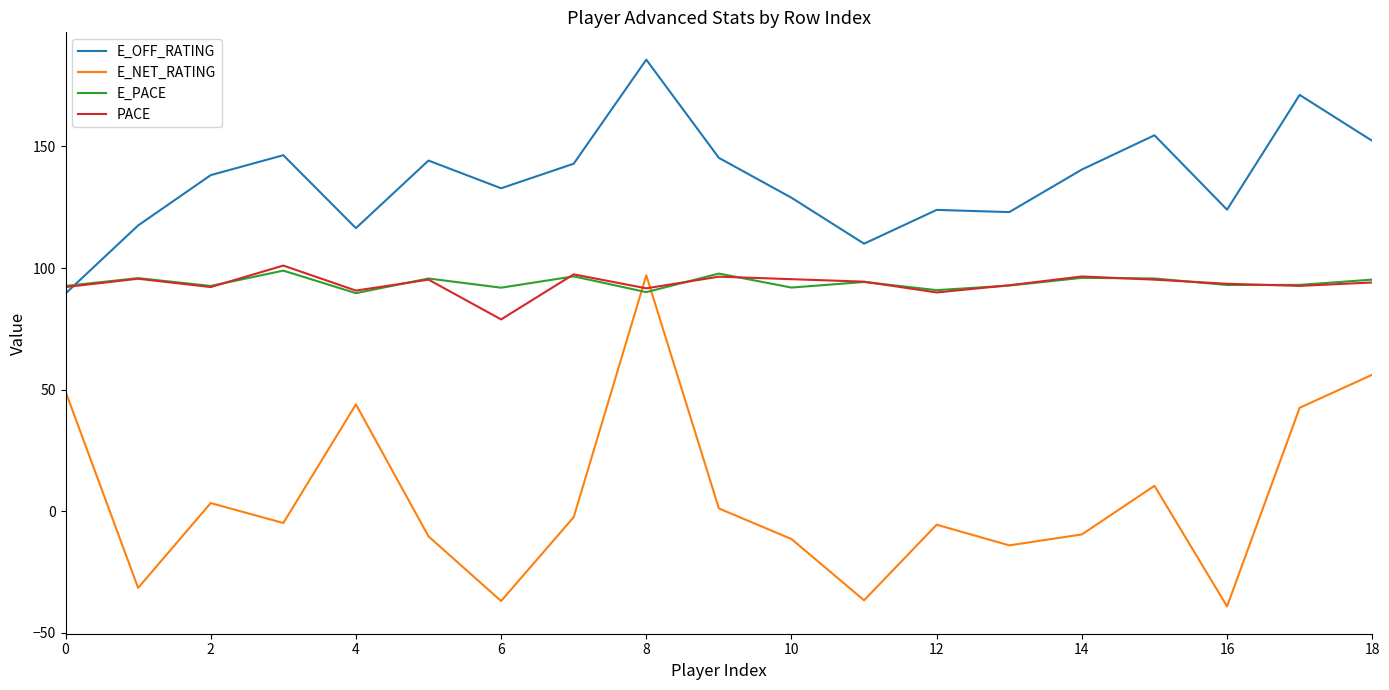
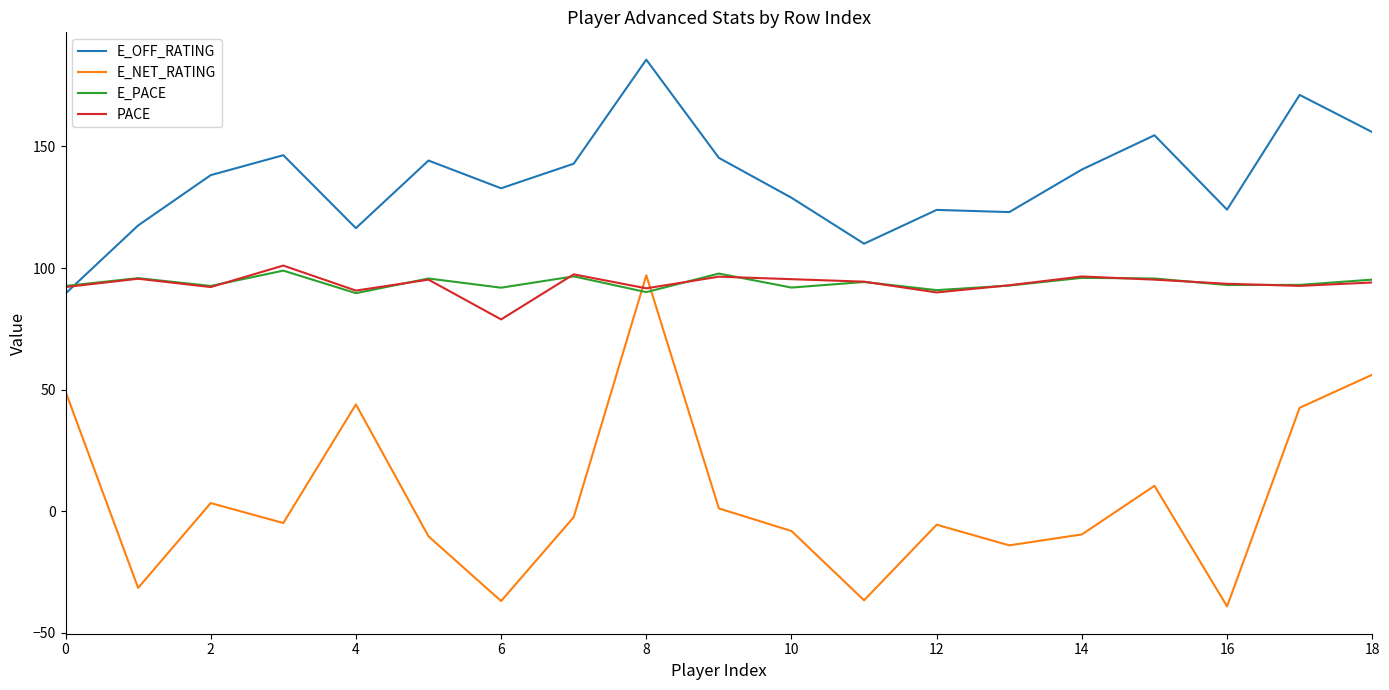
E_NET_RATING, 10: -12 -> -8
E_OFF_RATING, 18: 152 -> 156
